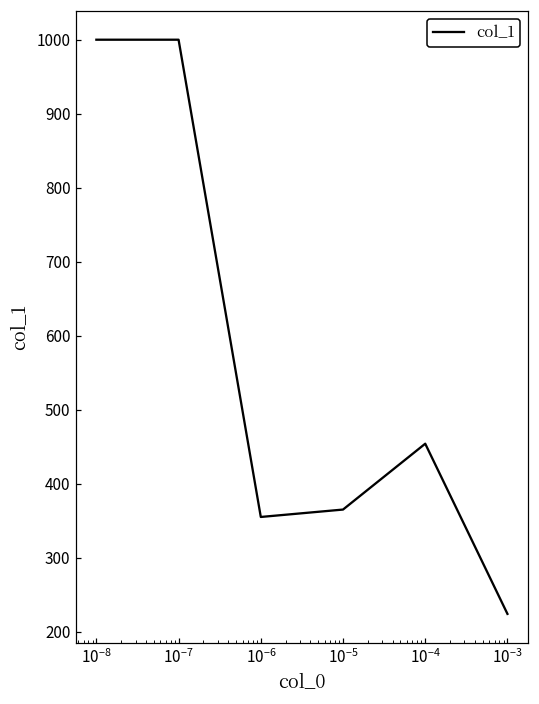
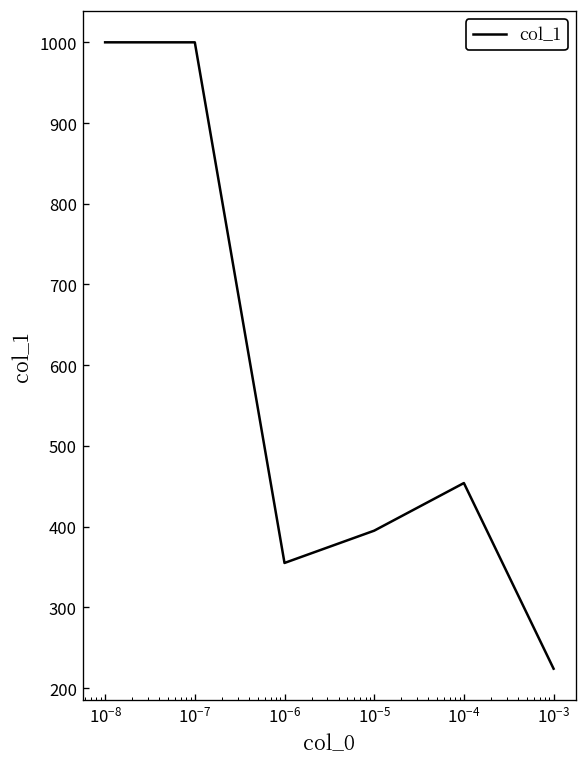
10^-5: 370 -> 400
